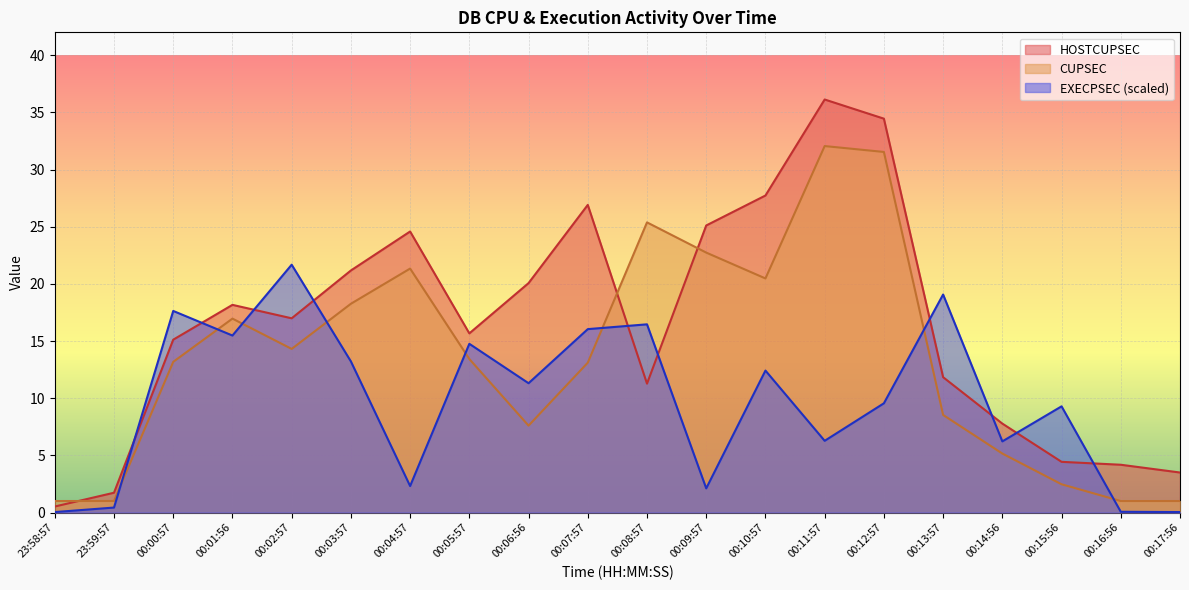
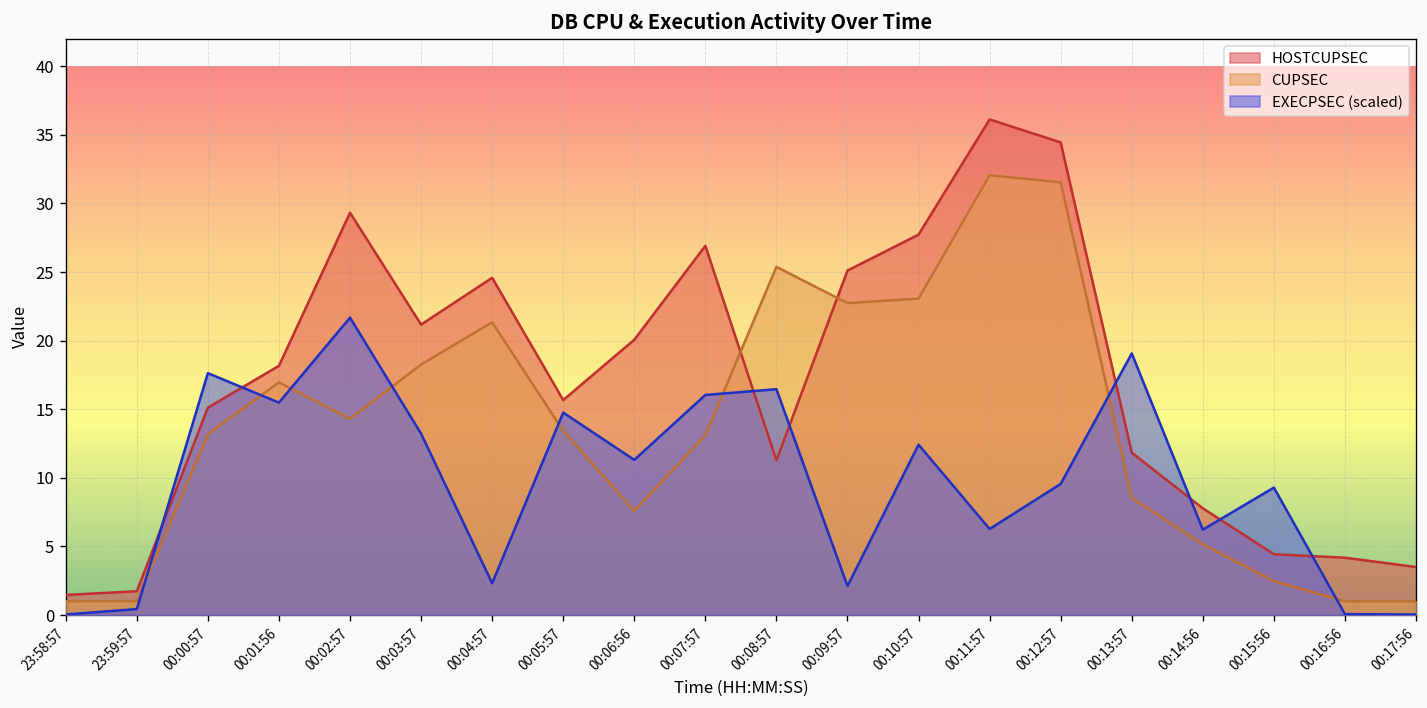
HOSTCUPSEC, 23:58:57: 0.5 -> 1.5
HOSTCUPSEC, 00:02:57: 17.0 -> 29.3
CUPSEC, 00:10:57: 20.5 -> 23.1
